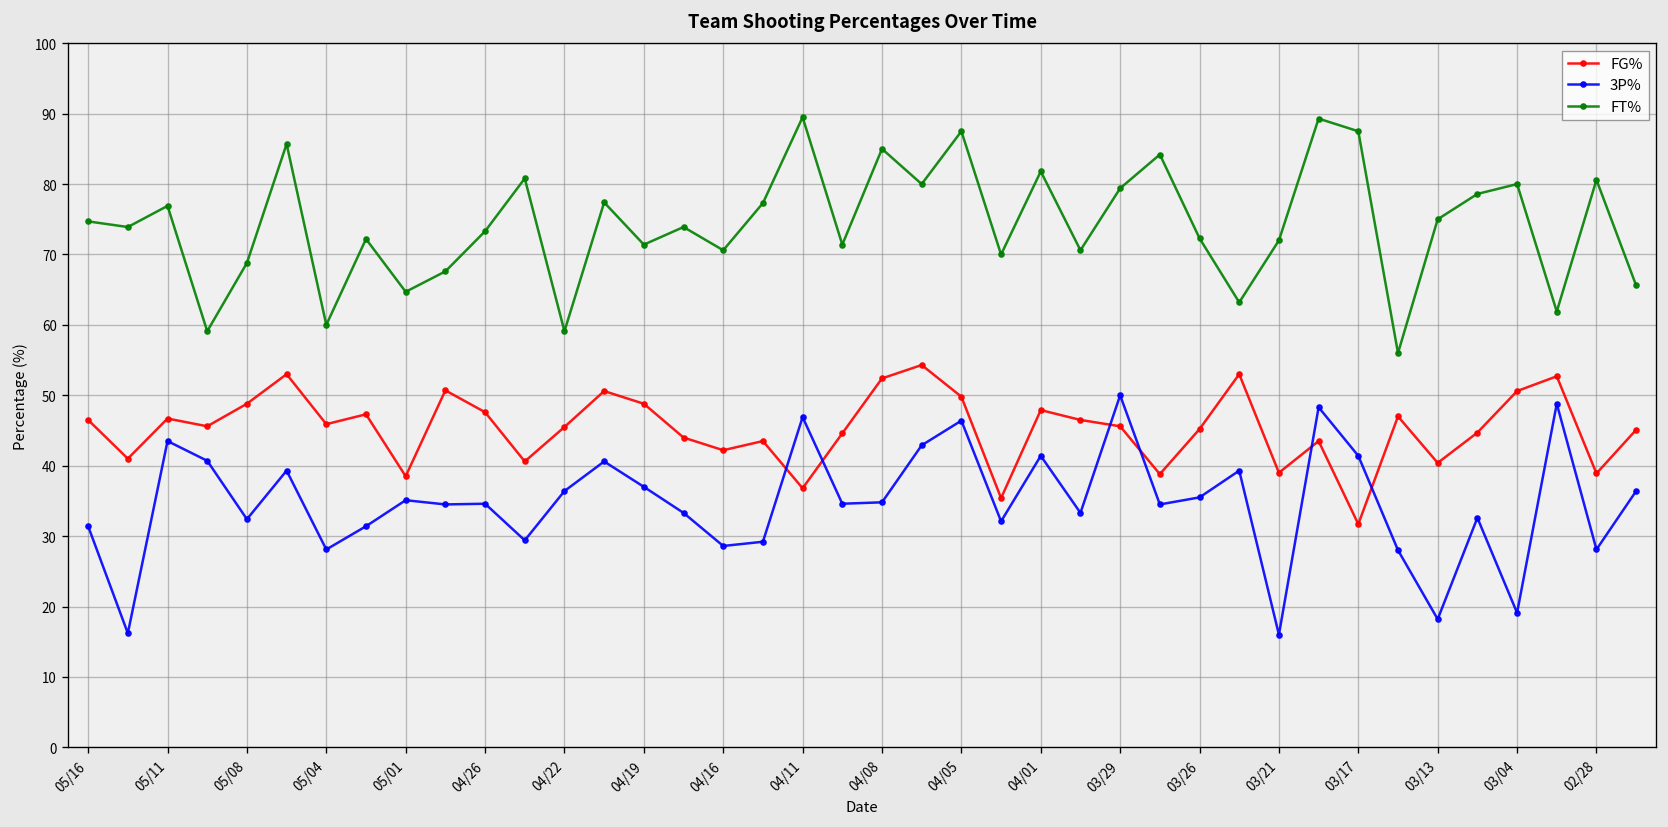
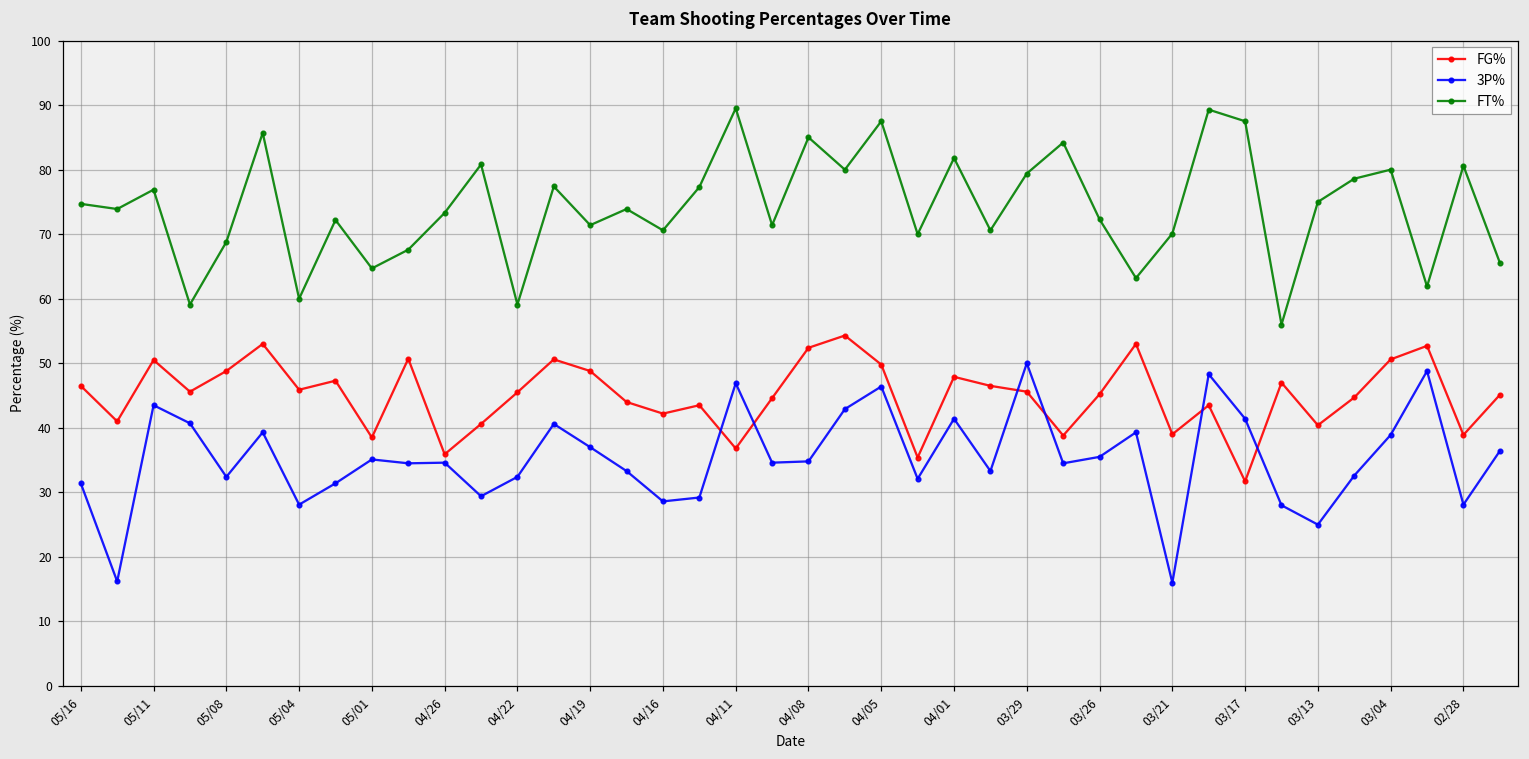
FG%, 05/11: 47 -> 51
FG%, 04/26: 48 -> 36
3P%, 04/22: 36 -> 32
FT%, 03/21: 72 -> 70
3P%, 03/13: 18 -> 25
3P%, 03/04: 19 -> 39
